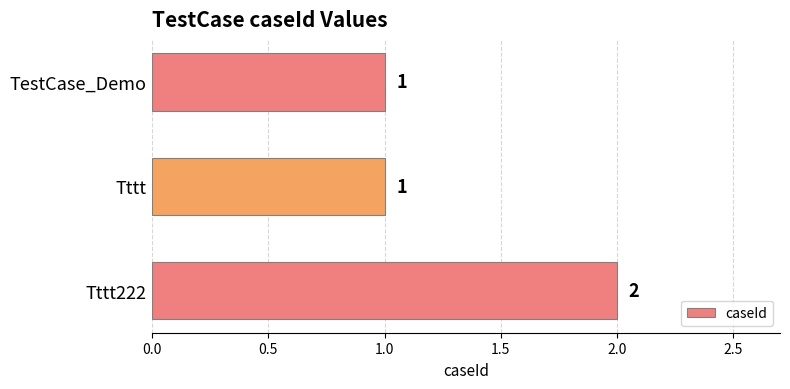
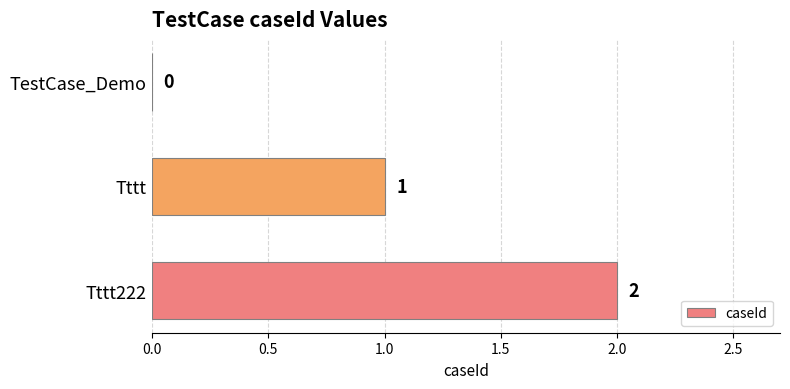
TestCase_Demo: 1 -> 0
